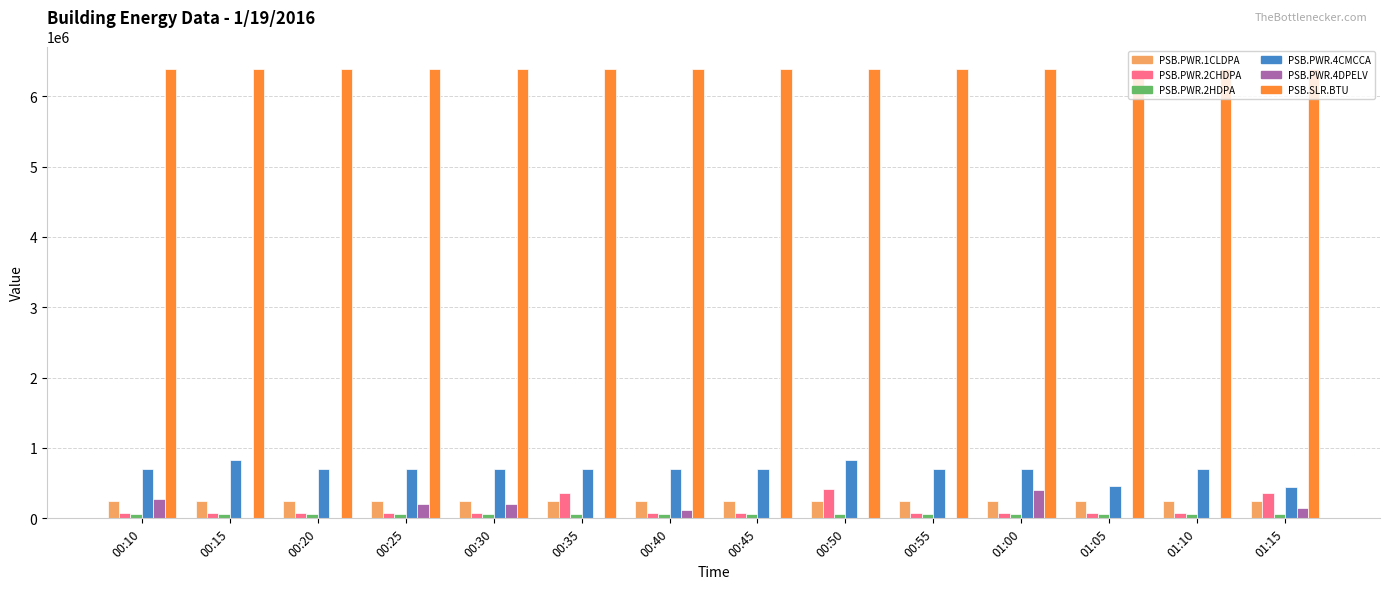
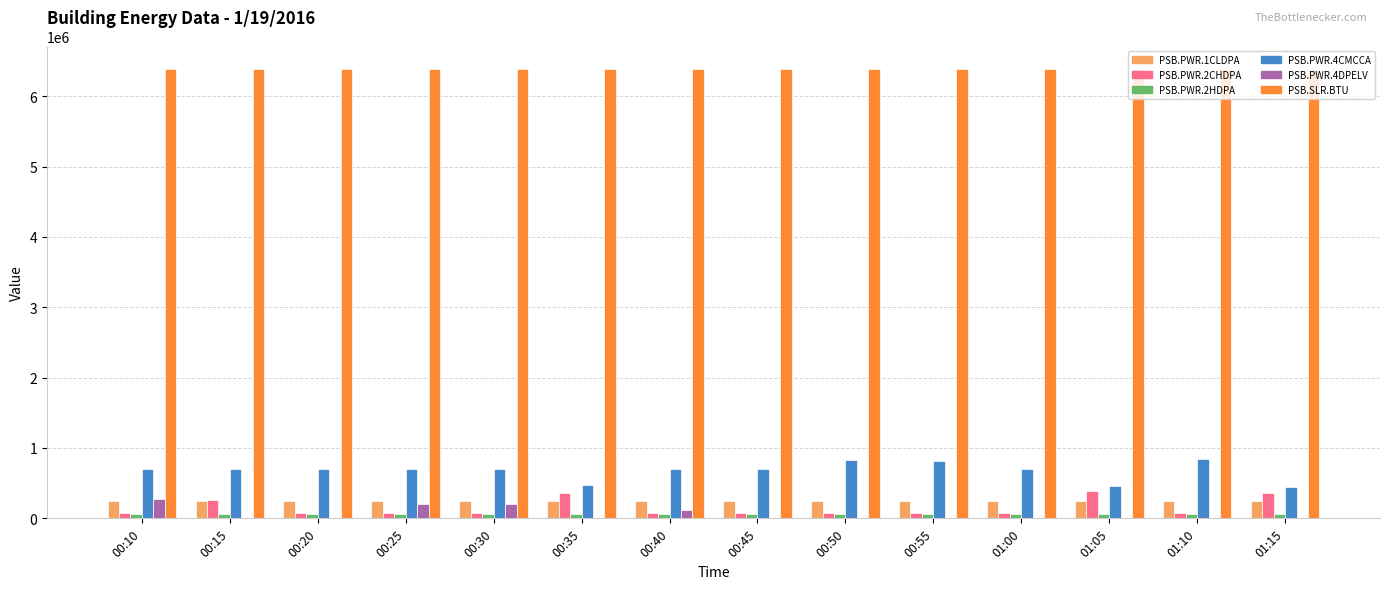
PSB.PWR.2CHDPA, 00:15: 100000 -> 300000
PSB.PWR.4CMCCA, 00:15: 800000 -> 700000
PSB.PWR.4CMCCA, 00:35: 700000 -> 500000
PSB.PWR.2CHDPA, 00:50: 400000 -> 100000
PSB.PWR.4CMCCA, 00:55: 700000 -> 800000
PSB.PWR.4DPELV, 01:00: 400000 -> 0
PSB.PWR.2CHDPA, 01:05: 100000 -> 400000
PSB.PWR.4CMCCA, 01:10: 700000 -> 800000
PSB.PWR.4DPELV, 01:15: 100000 -> 0
